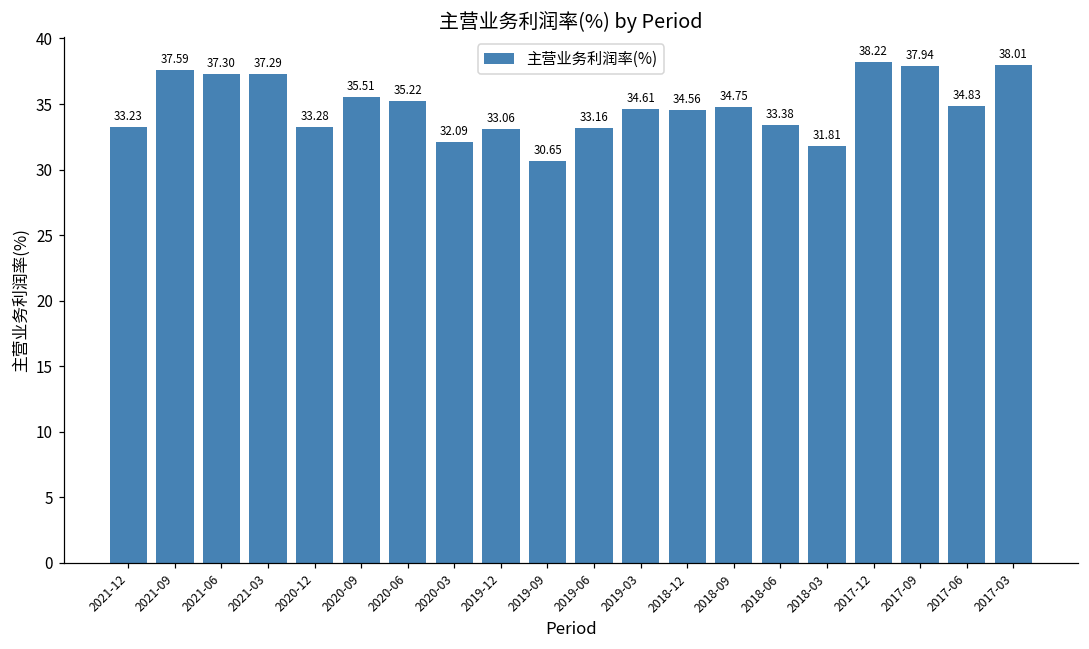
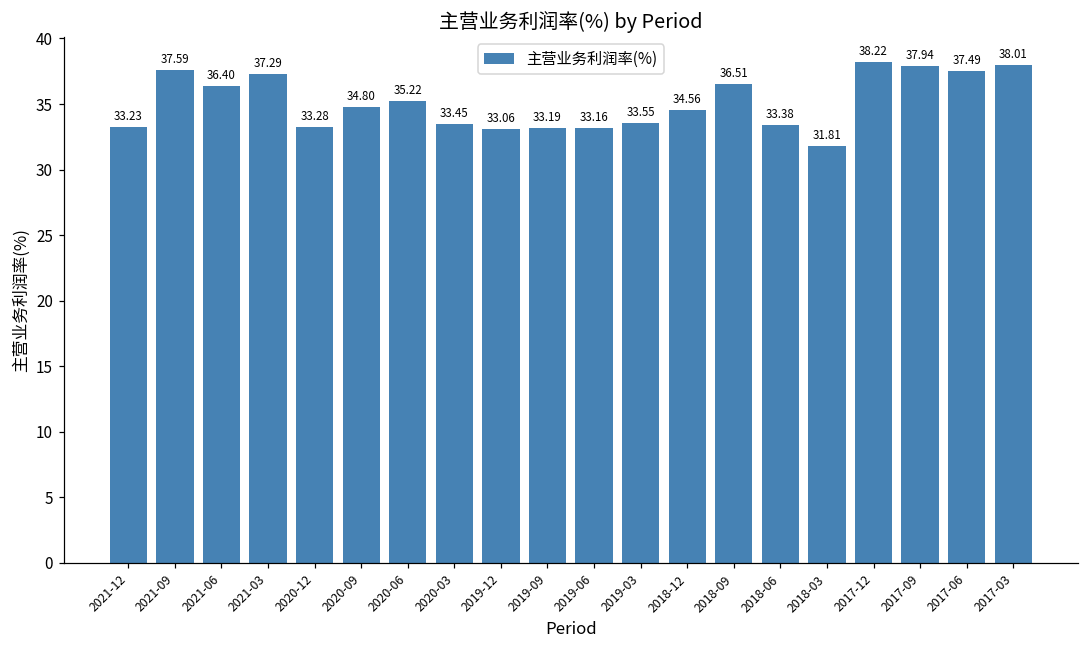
2021-06: 37.30 -> 36.40
2020-09: 35.51 -> 34.80
2020-03: 32.09 -> 33.45
2019-09: 30.65 -> 33.19
2019-03: 34.61 -> 33.55
2018-09: 34.75 -> 36.51
2017-06: 34.83 -> 37.49
